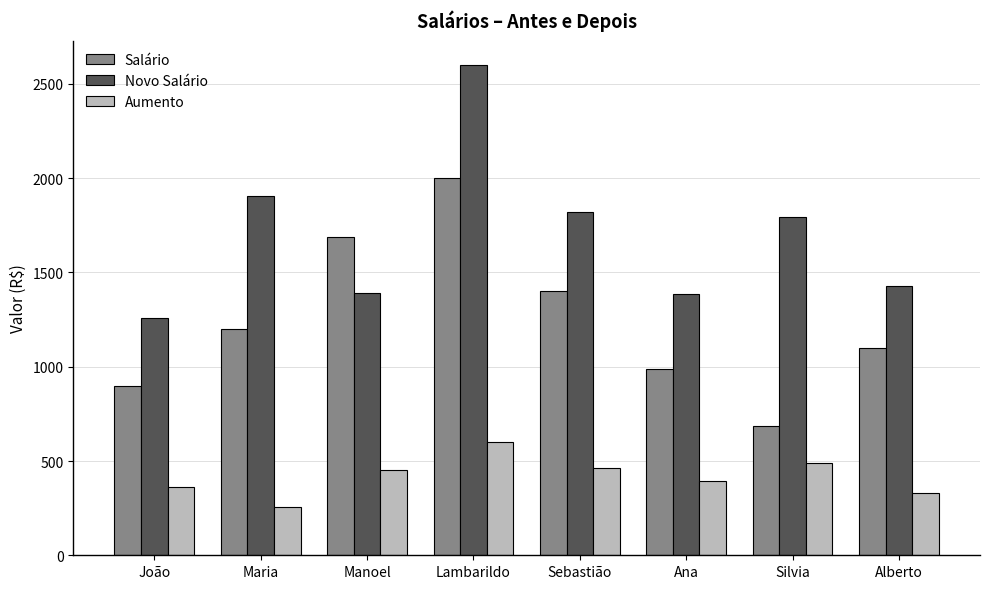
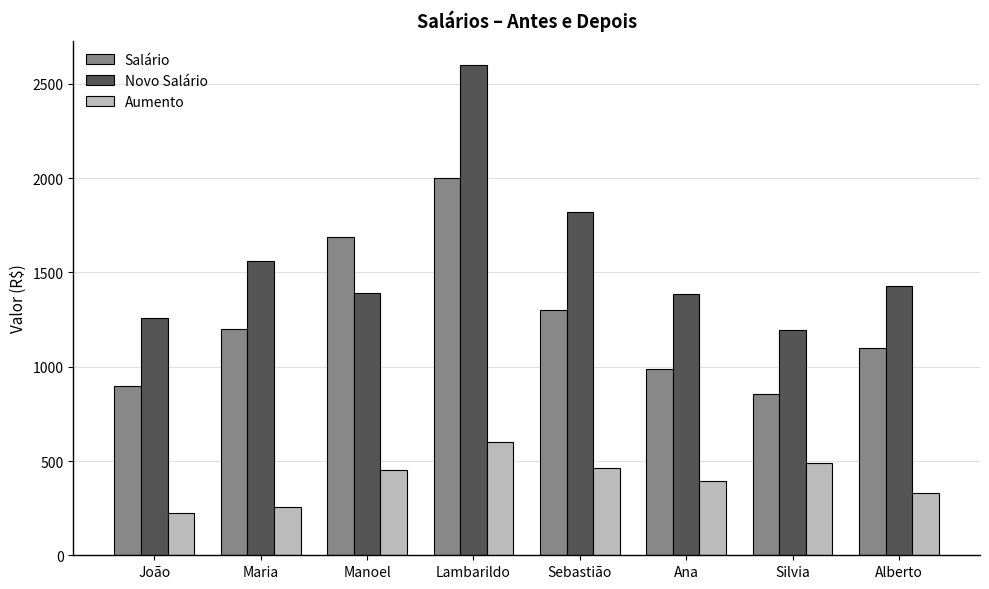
Aumento, João: 360 -> 230
Novo Salário, Maria: 1910 -> 1560
Salário, Sebastião: 1400 -> 1300
Salário, Silvia: 690 -> 850
Novo Salário, Silvia: 1790 -> 1200
